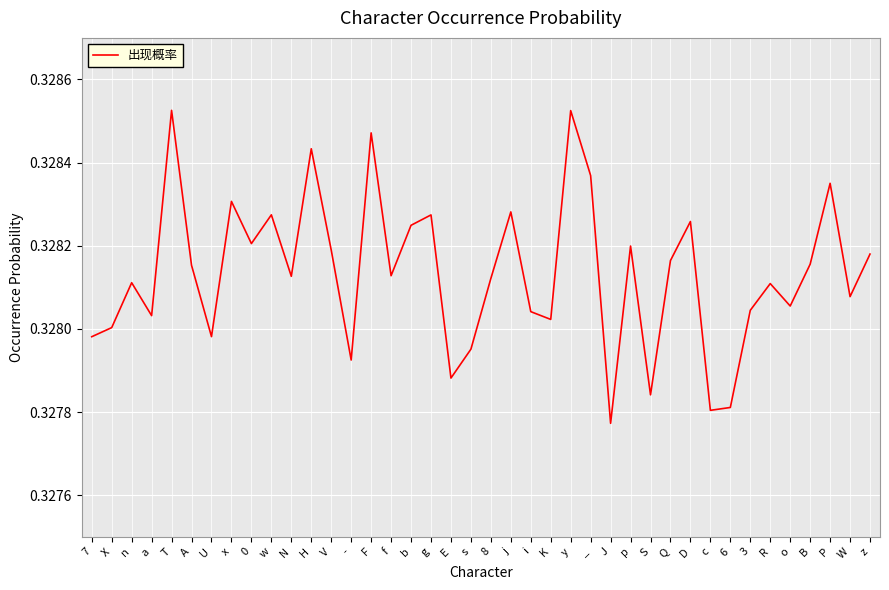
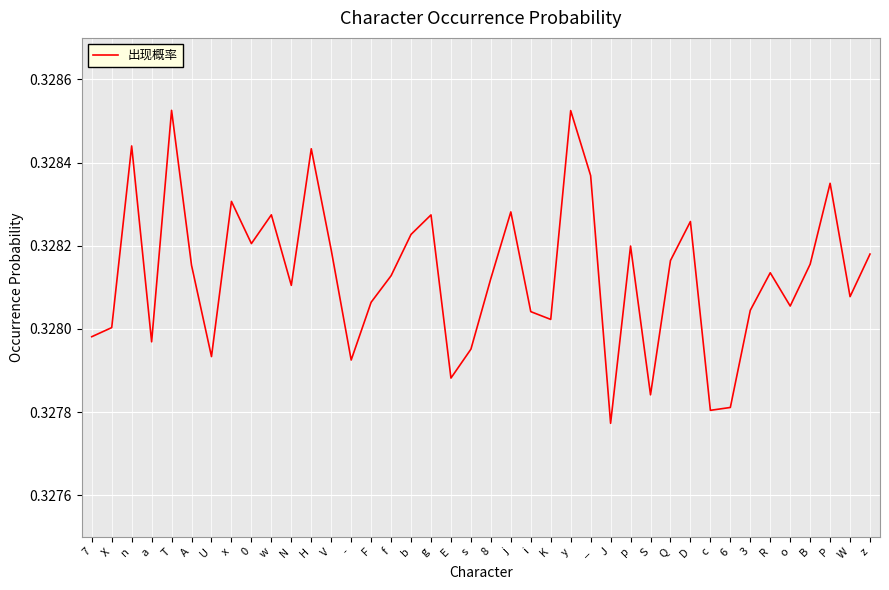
n: 0.32811 -> 0.32844
a: 0.32803 -> 0.32797
U: 0.32798 -> 0.32793
N: 0.32813 -> 0.32810
F: 0.32847 -> 0.32806
b: 0.32825 -> 0.32823
R: 0.32811 -> 0.32814
